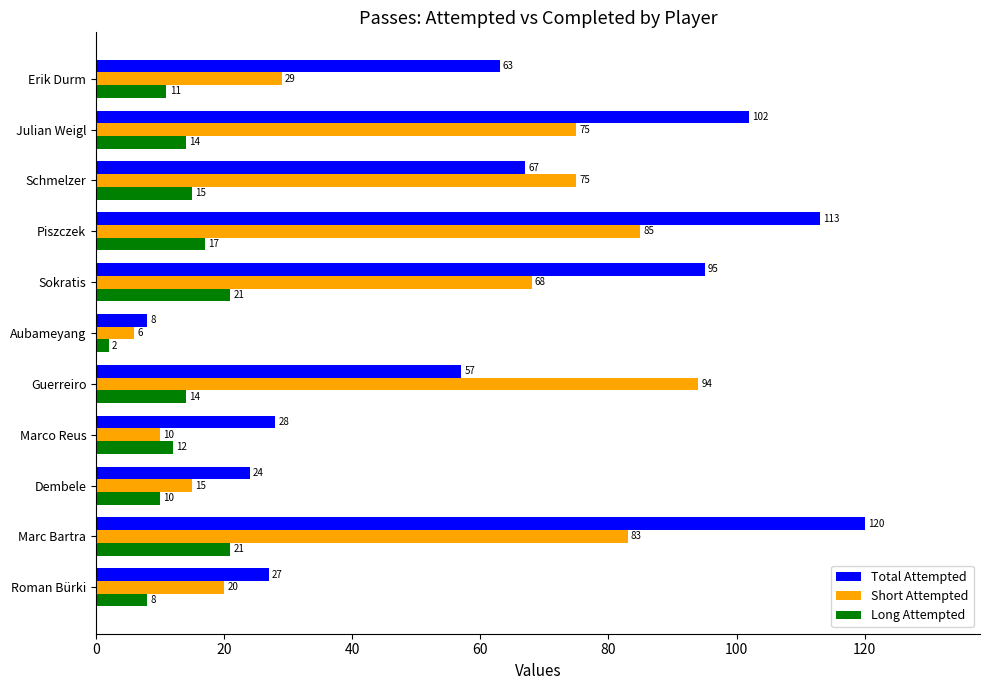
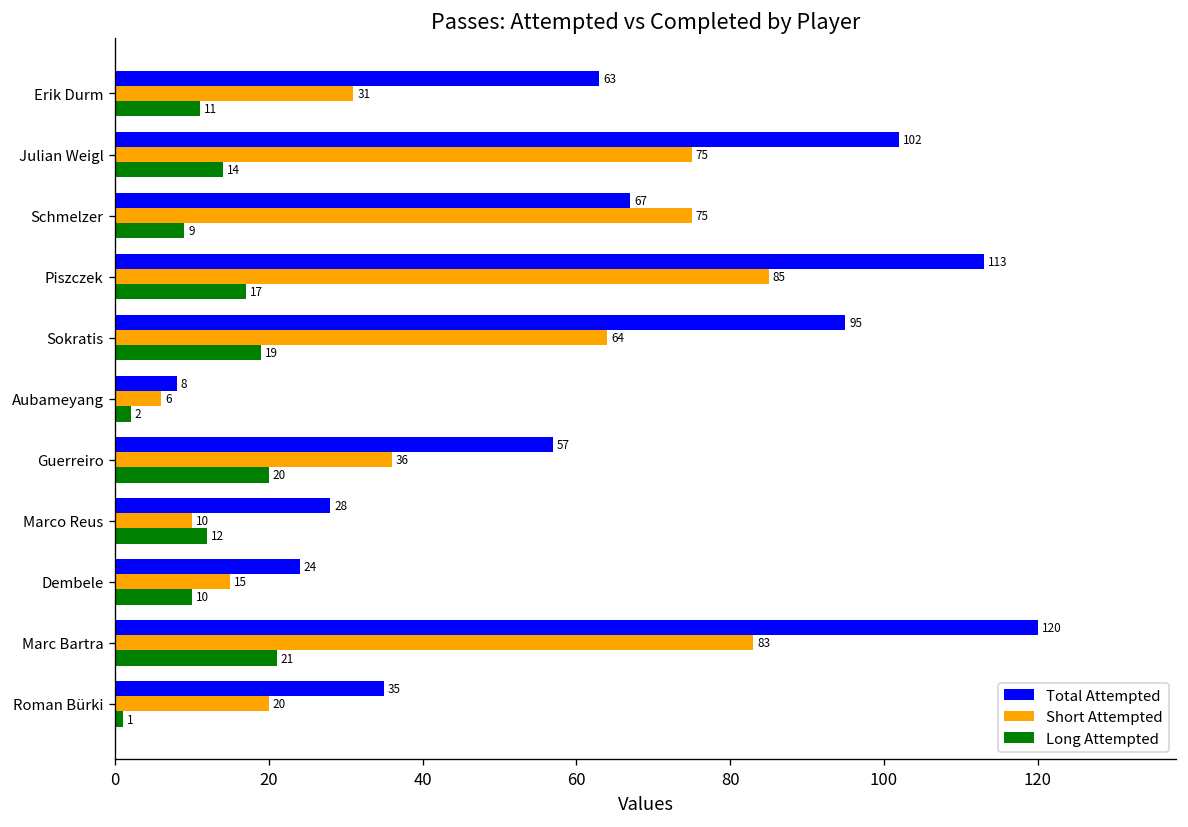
Short Attempted, Erik Durm: 29 -> 31
Long Attempted, Schmelzer: 15 -> 9
Short Attempted, Sokratis: 68 -> 64
Long Attempted, Sokratis: 21 -> 19
Short Attempted, Guerreiro: 94 -> 36
Long Attempted, Guerreiro: 14 -> 20
Total Attempted, Roman Bürki: 27 -> 35
Long Attempted, Roman Bürki: 8 -> 1
